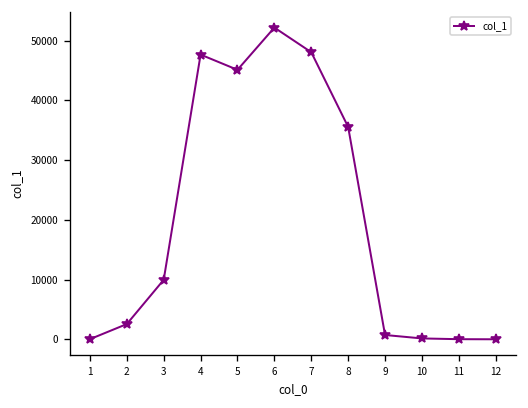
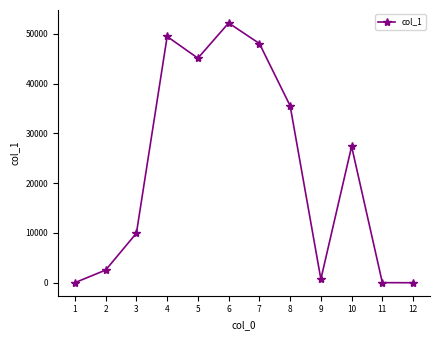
4: 48000 -> 49000
10: 0 -> 27000
